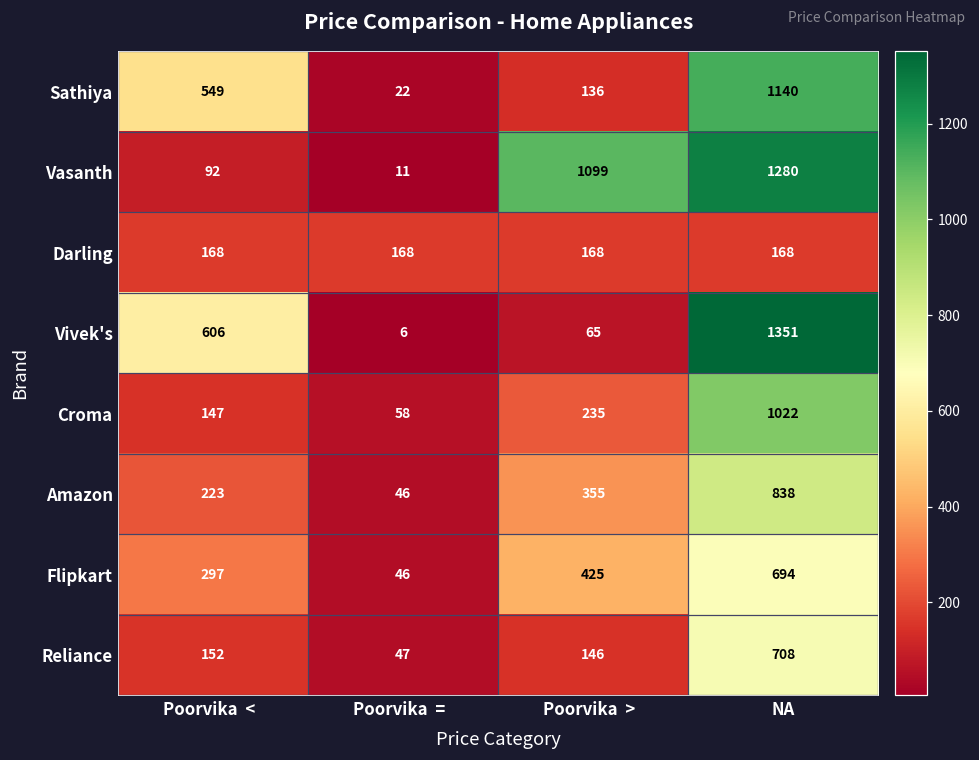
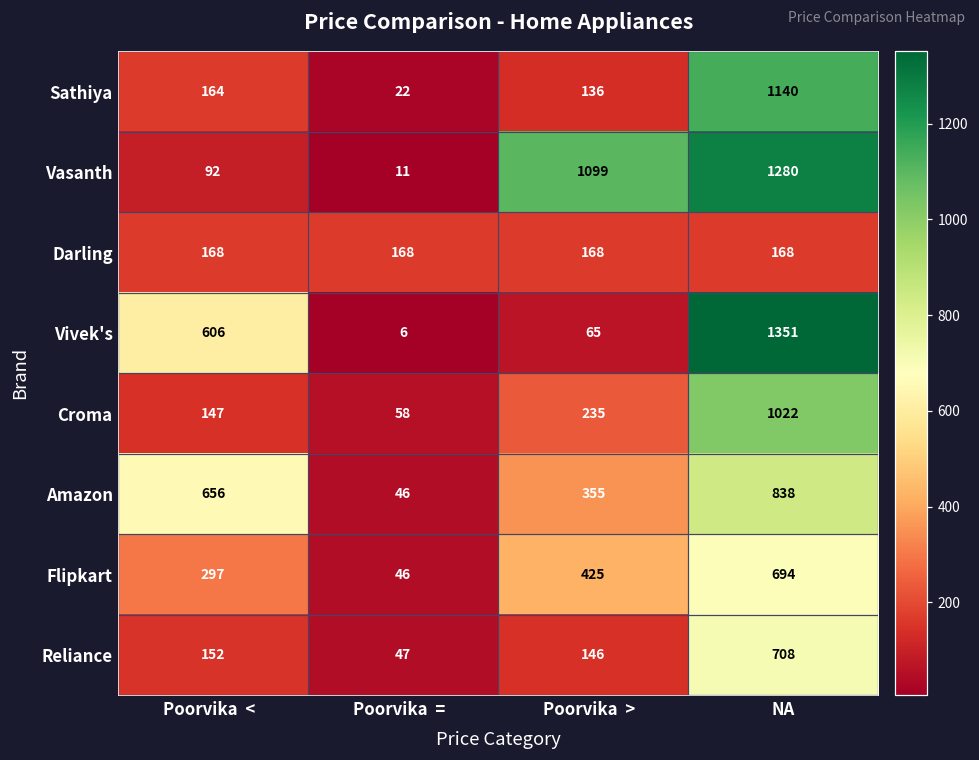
Sathiya, Poorvika <: 549 -> 164
Amazon, Poorvika <: 223 -> 656
